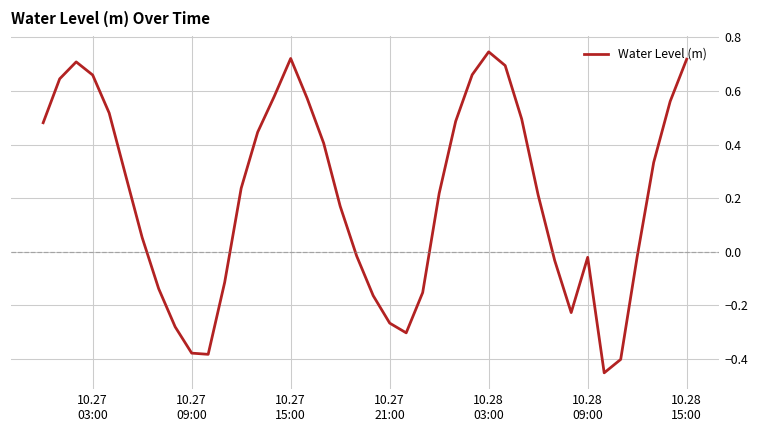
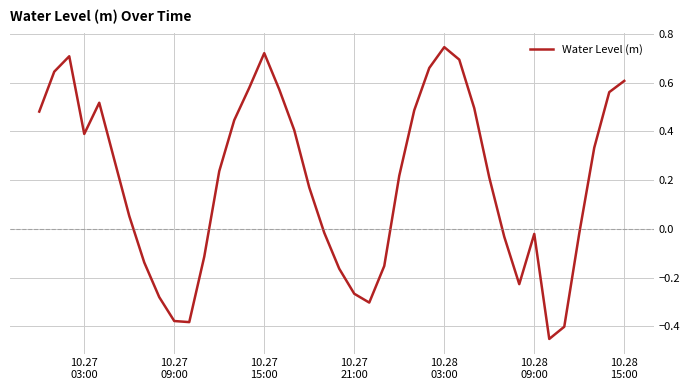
10.27 03:00: 0.66 -> 0.39
10.28 15:00: 0.72 -> 0.61
